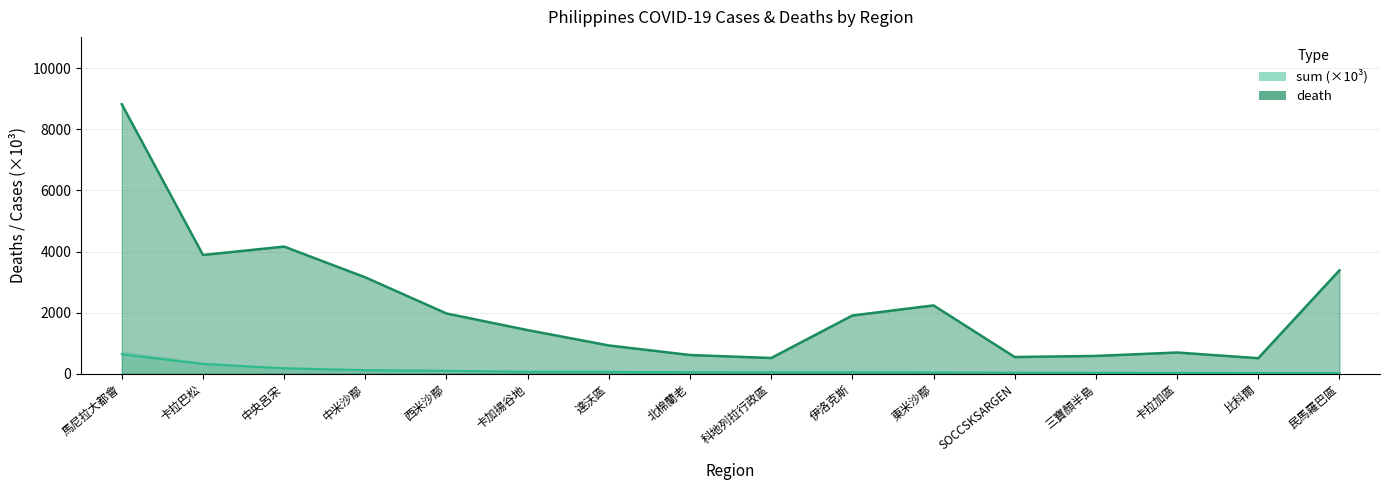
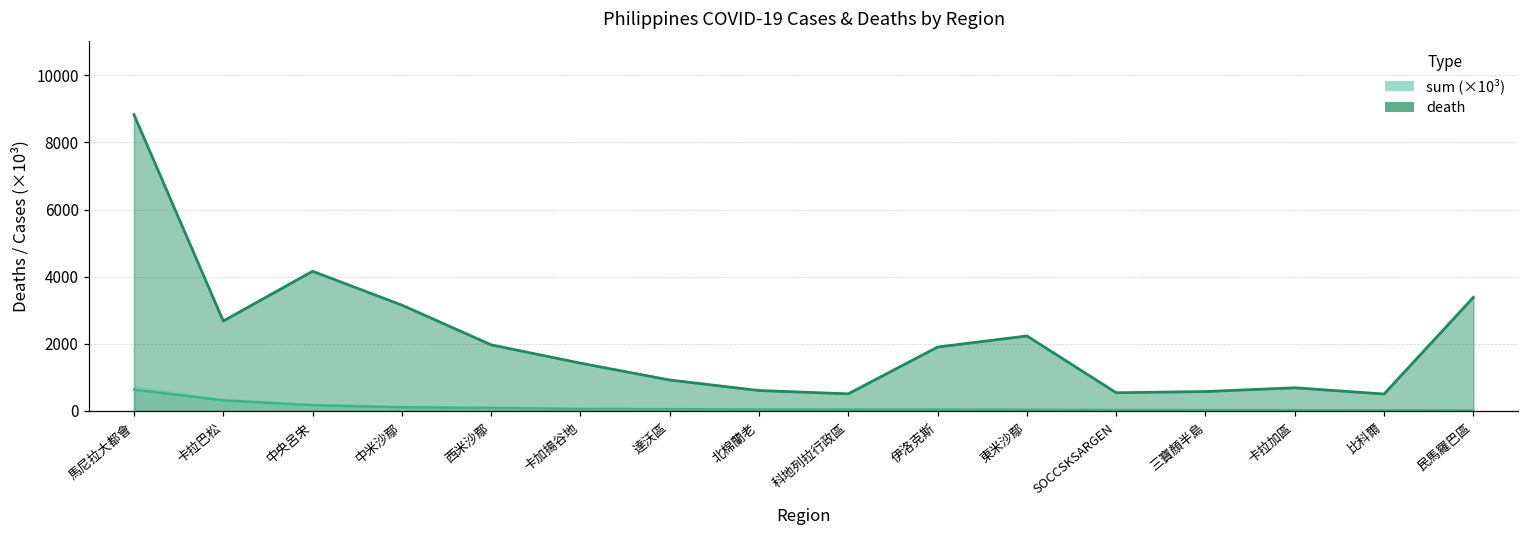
death, 卡拉巴松: 3900 -> 2700
